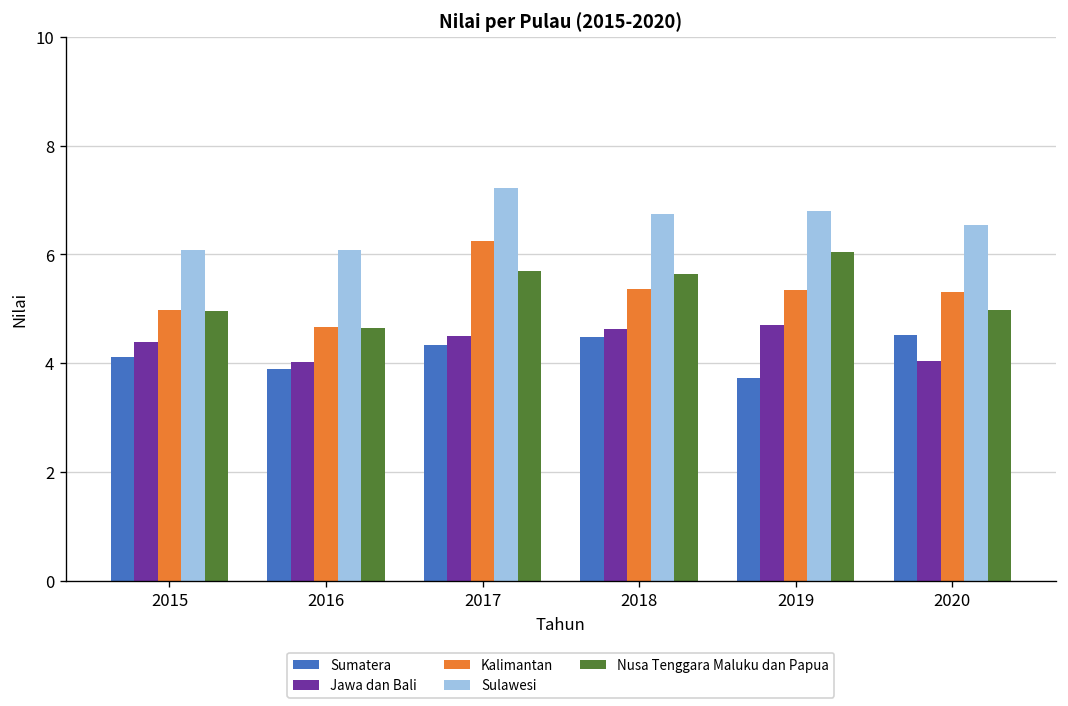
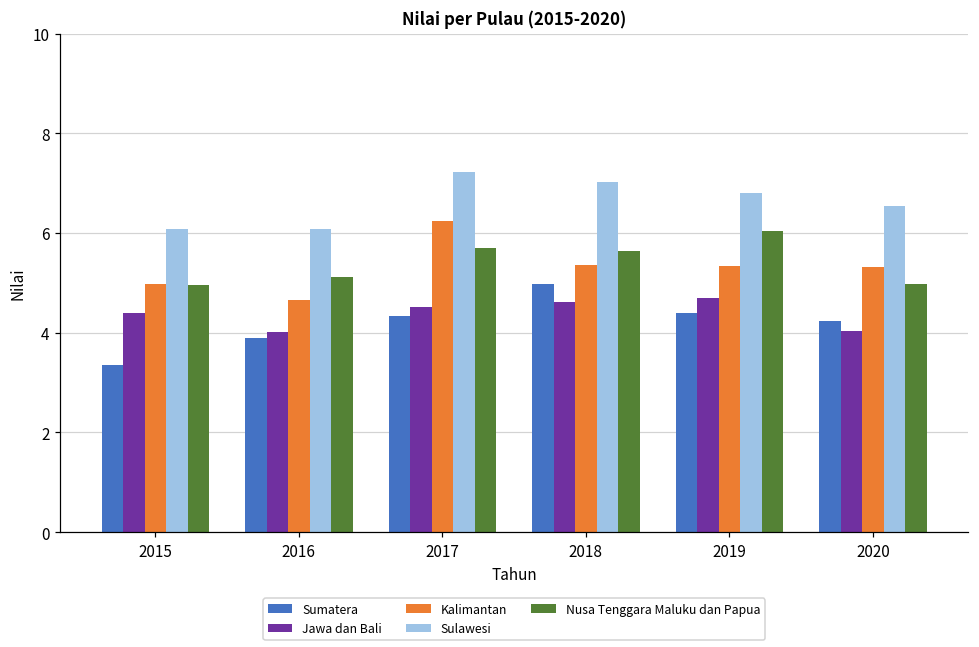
Sumatera, 2015: 4.1 -> 3.4
Nusa Tenggara Maluku dan Papua, 2016: 4.7 -> 5.1
Sumatera, 2018: 4.5 -> 5.0
Sulawesi, 2018: 6.7 -> 7.0
Sumatera, 2019: 3.7 -> 4.4
Sumatera, 2020: 4.5 -> 4.2
